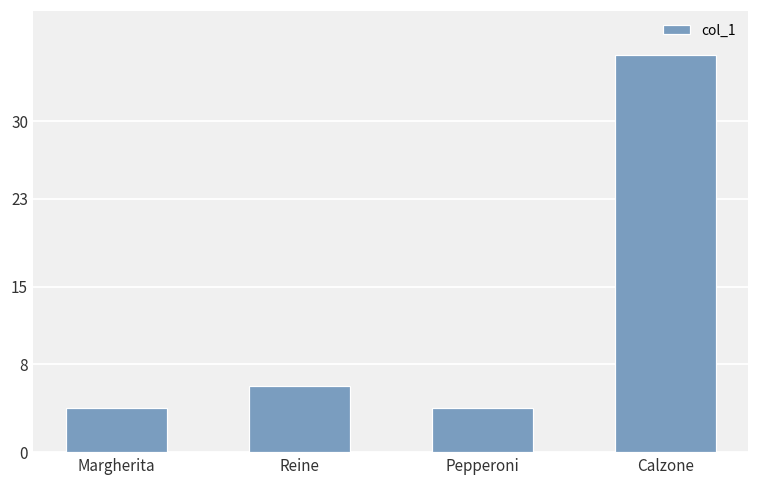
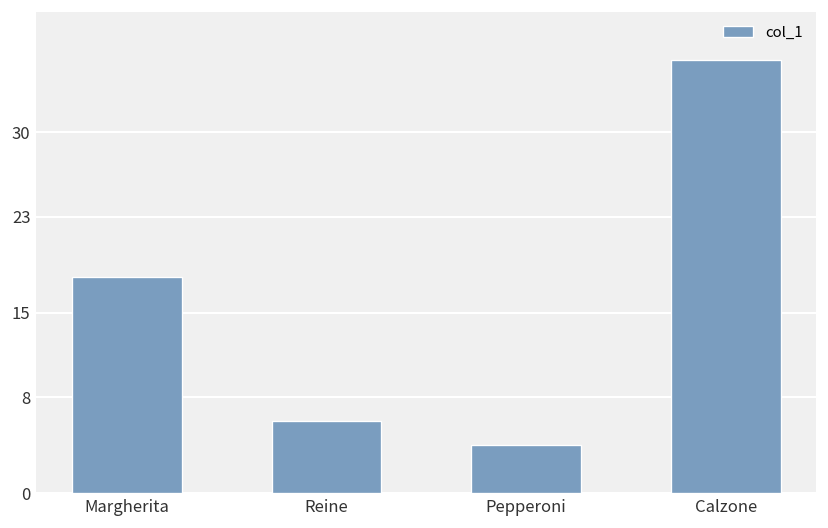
Margherita: 4 -> 18
